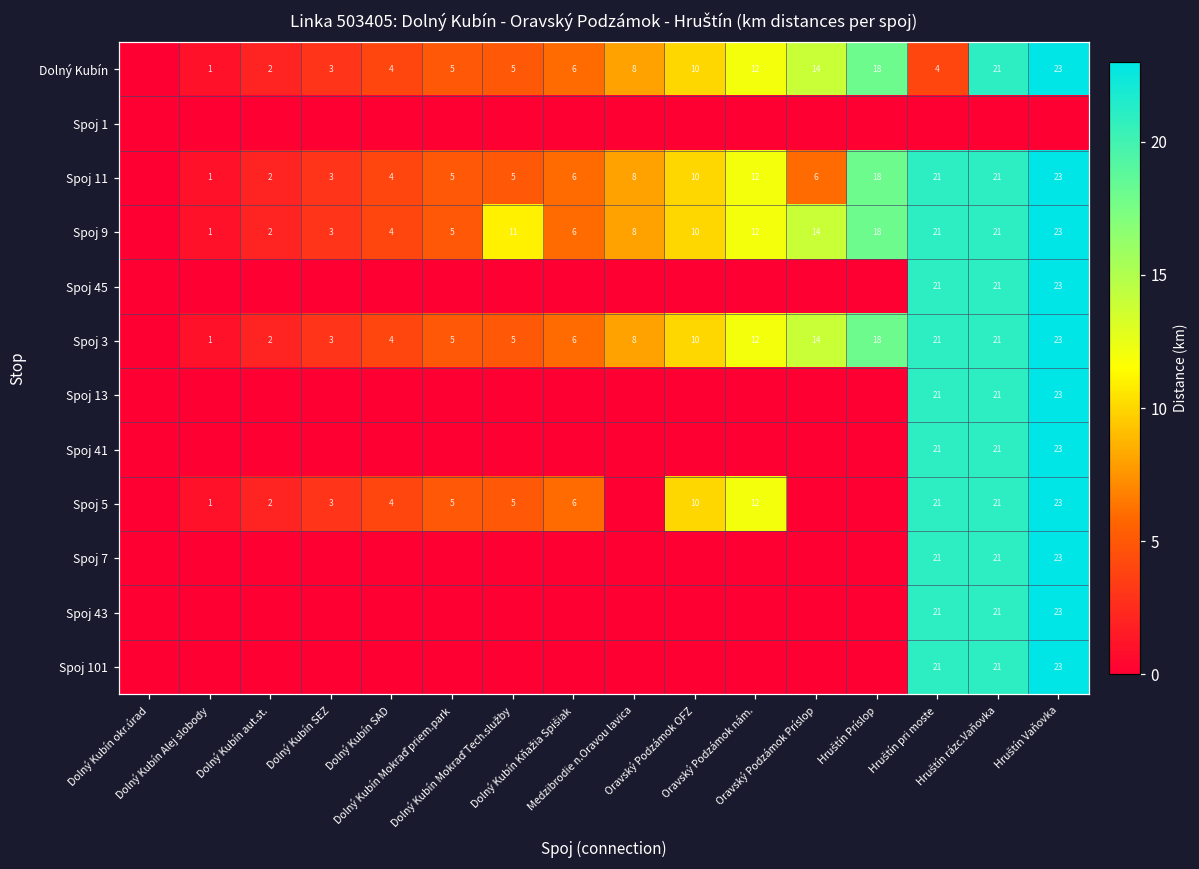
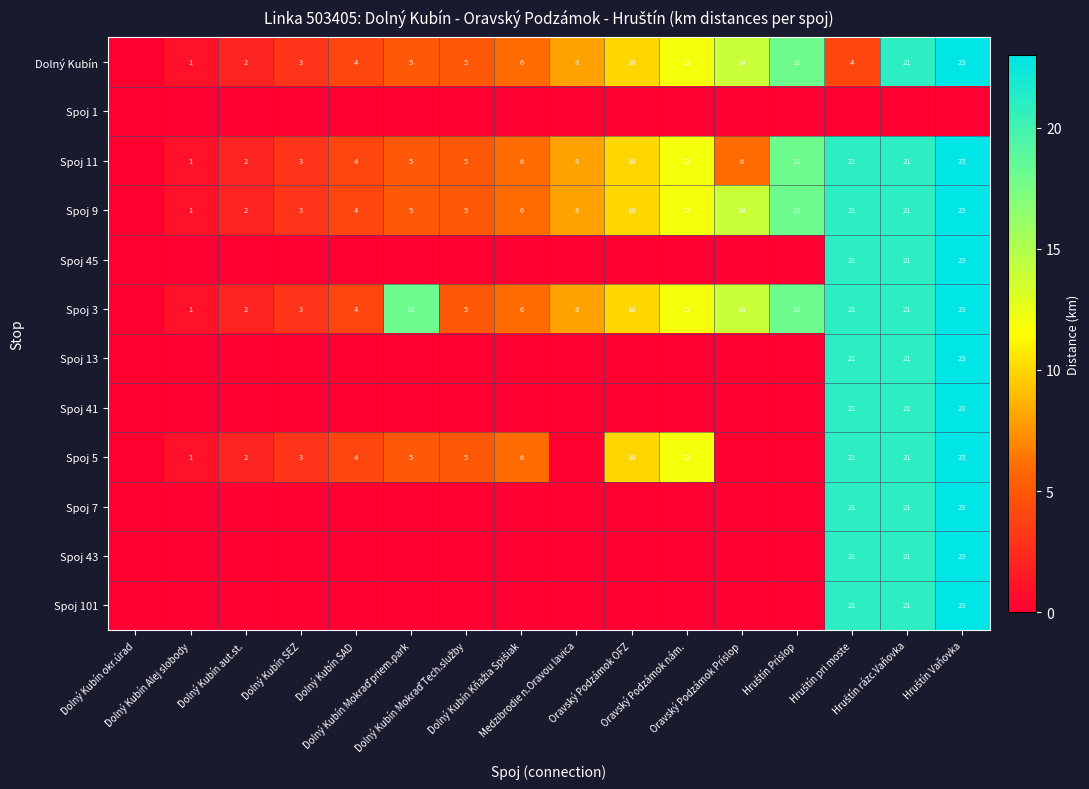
Spoj 9, Dolný Kubín Mokraď Tech.služby: 11 -> 5
Spoj 3, Dolný Kubín Mokraď priem.park: 5 -> 18
